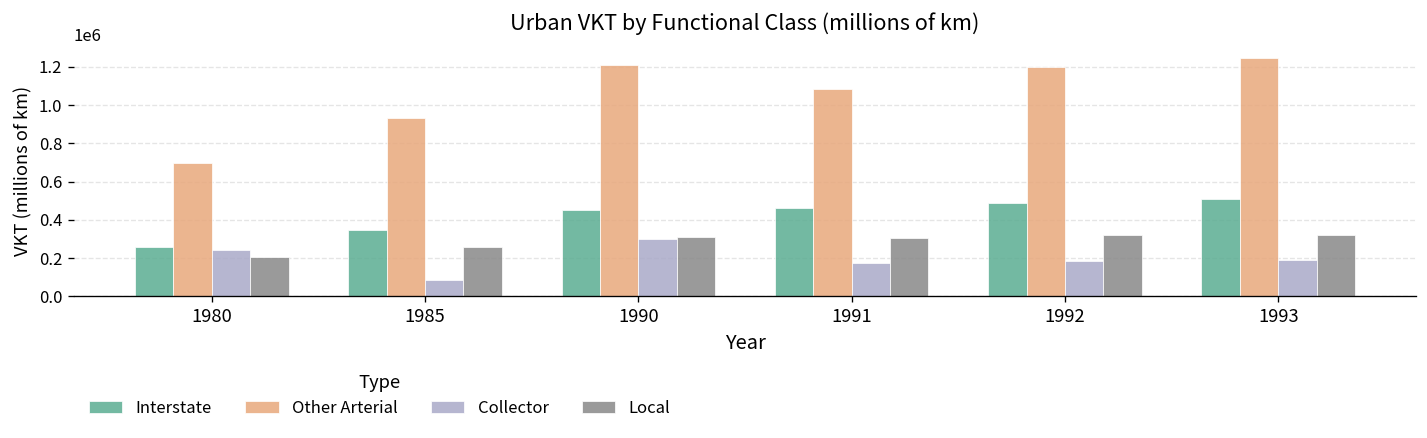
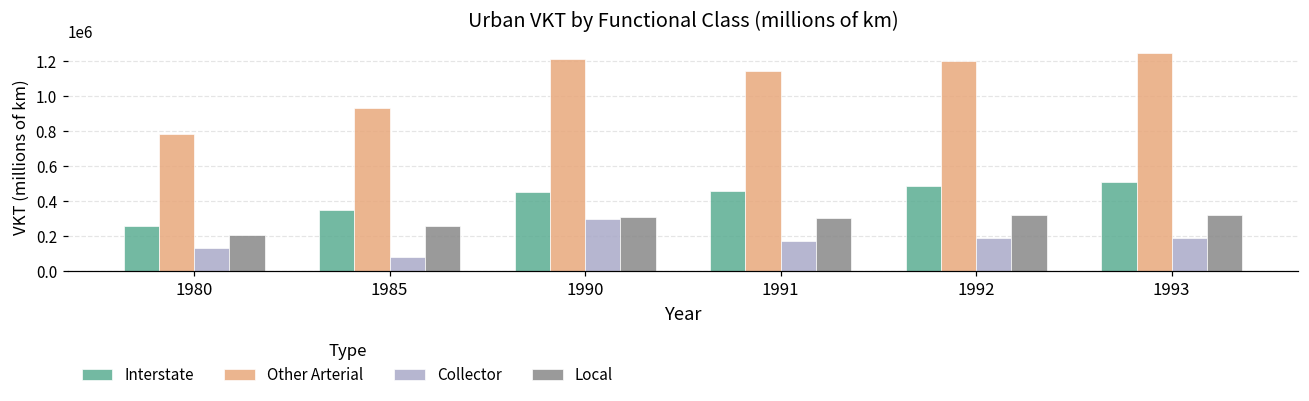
Other Arterial, 1980: 700000 -> 780000
Collector, 1980: 240000 -> 130000
Other Arterial, 1991: 1080000 -> 1140000
